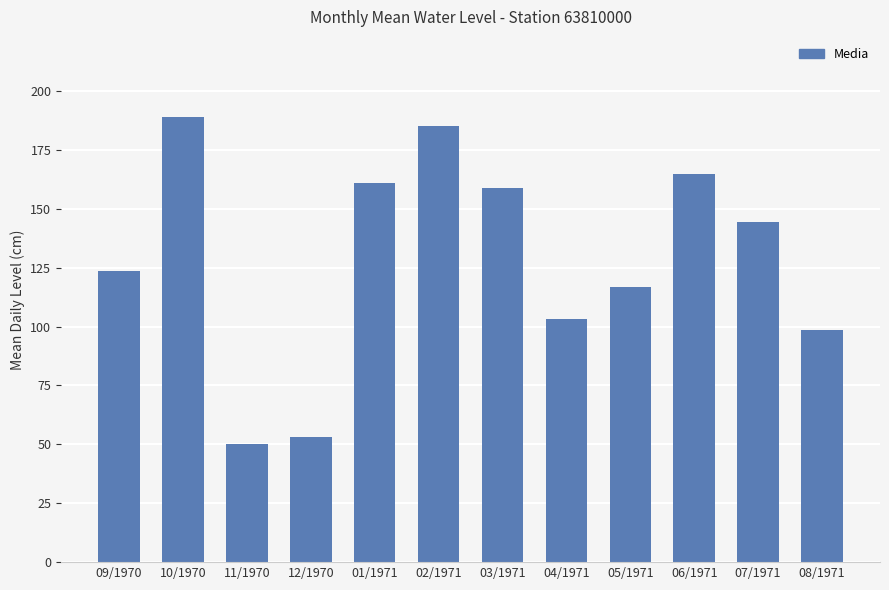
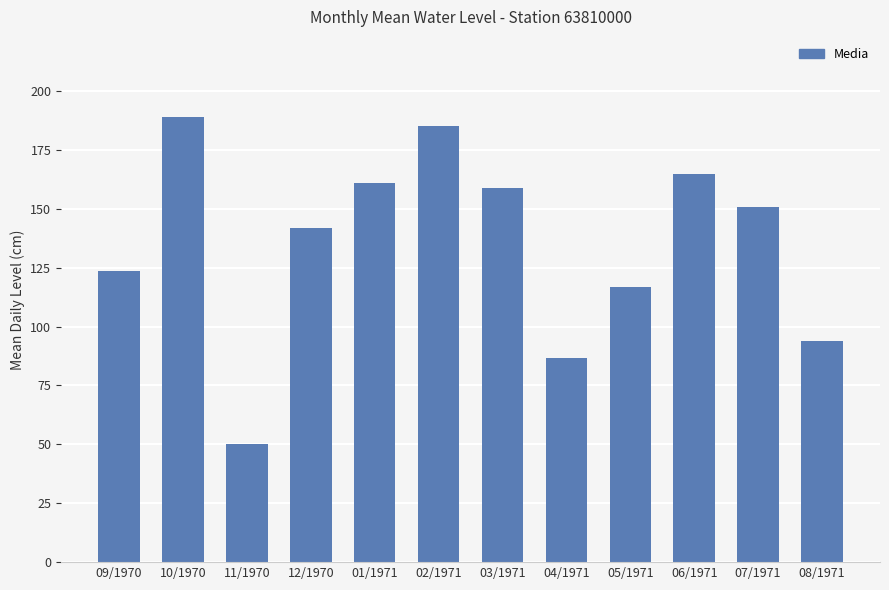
12/1970: 53 -> 142
04/1971: 103 -> 87
07/1971: 144 -> 151
08/1971: 99 -> 94
